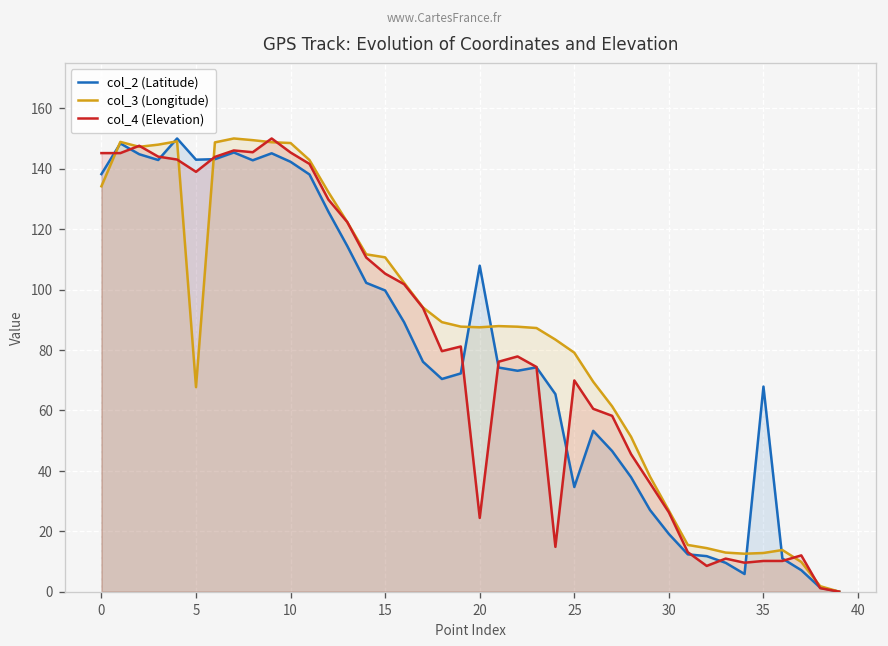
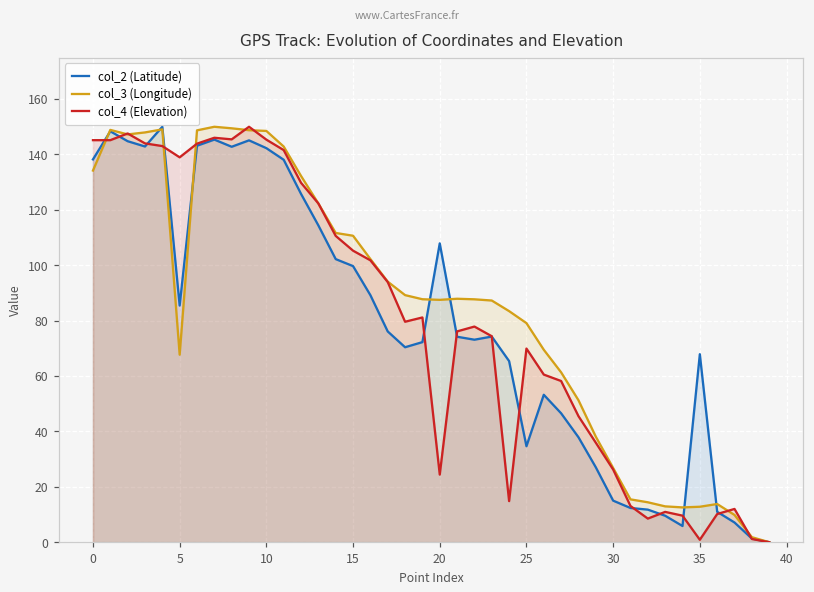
col_2 (Latitude), 5: 143 -> 85
col_2 (Latitude), 30: 19 -> 15
col_4 (Elevation), 35: 10 -> 1
